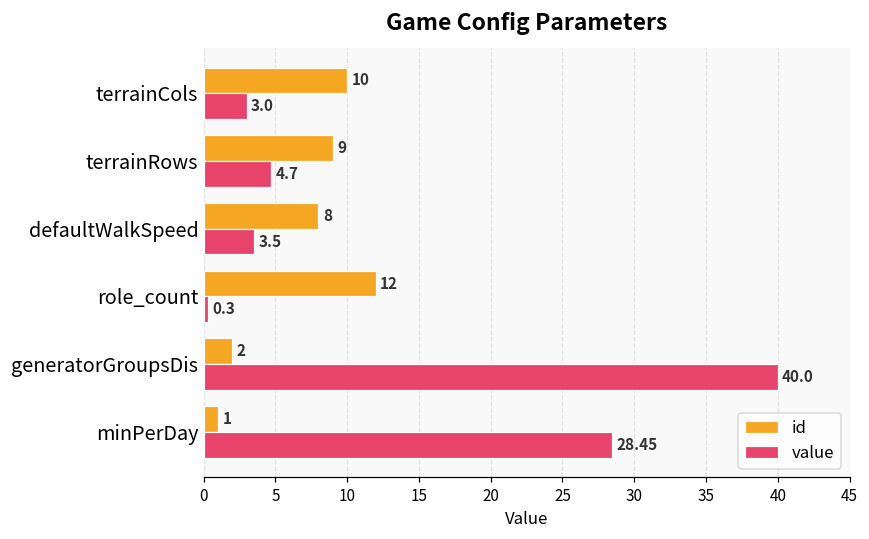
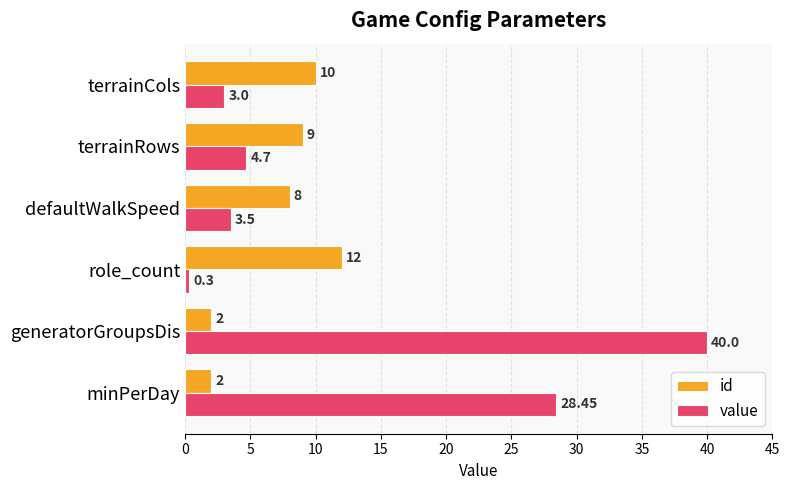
id, minPerDay: 1 -> 2
